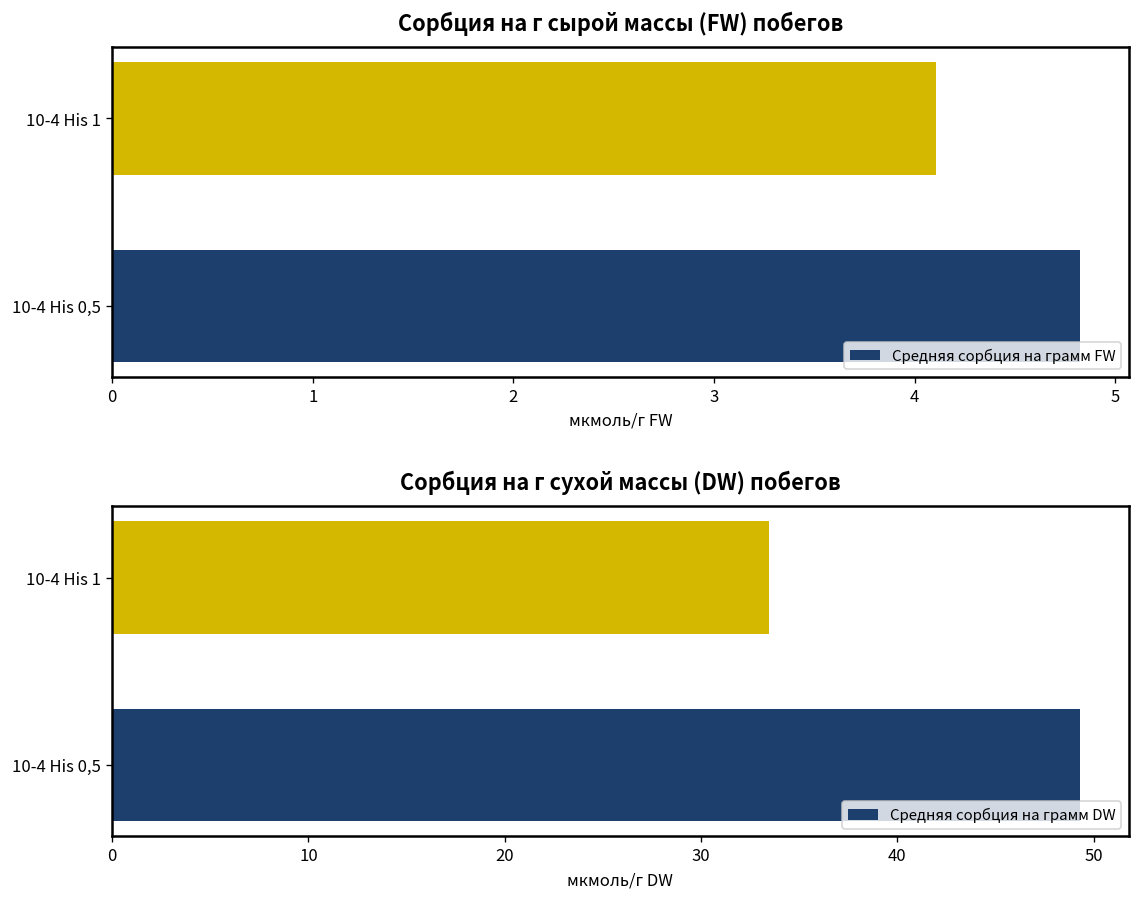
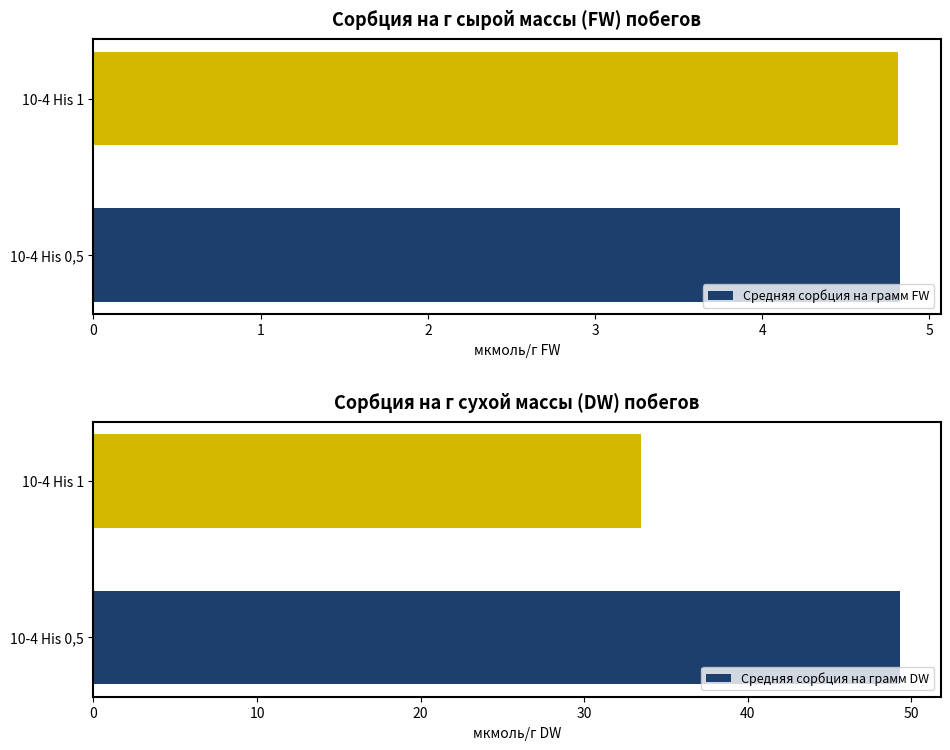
Сорбция на г сырой массы (FW) побегов, 10-4 His 1: 4.10 -> 4.81
